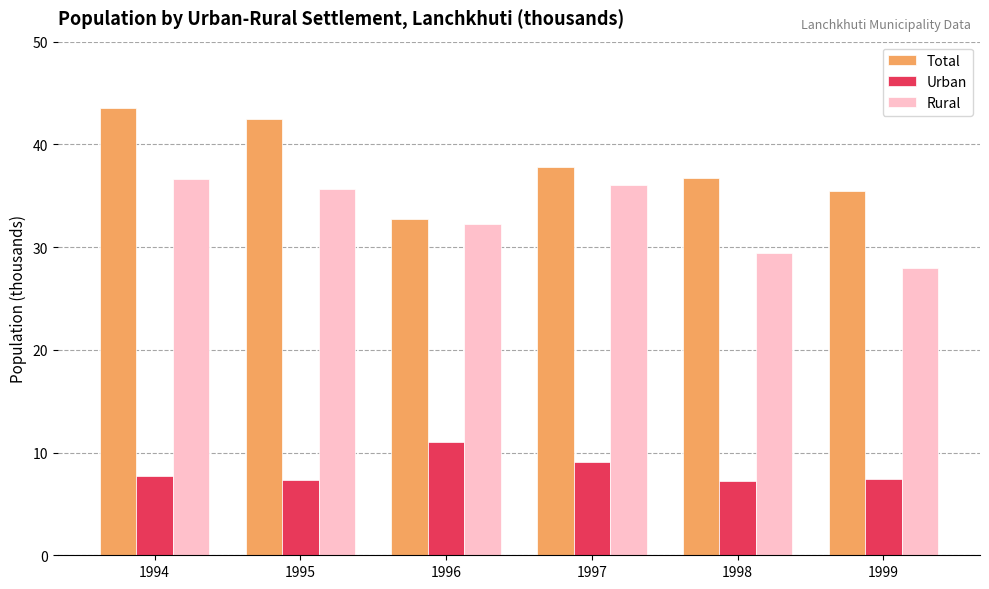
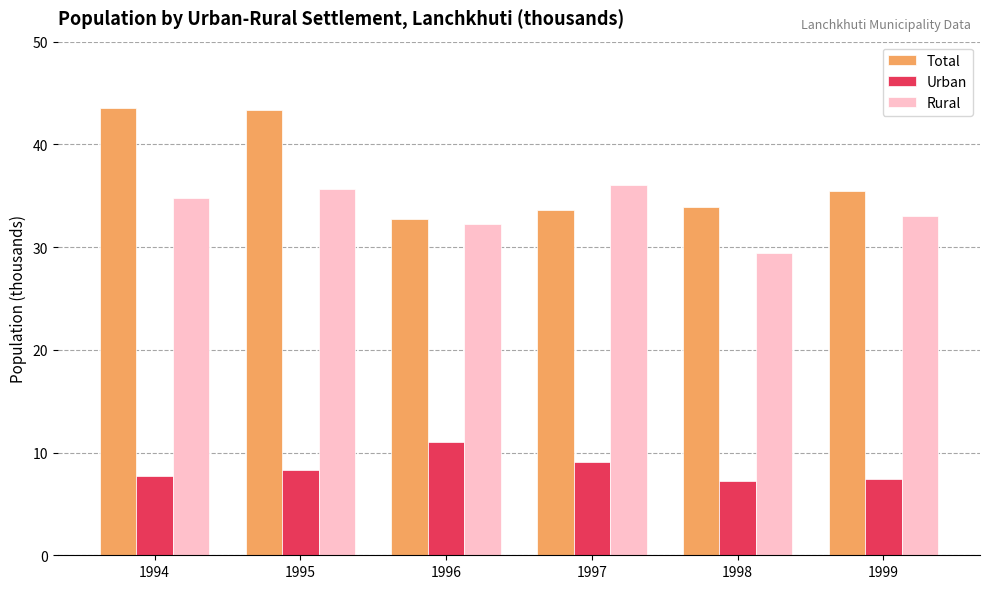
Rural, 1994: 36.6 -> 34.8
Total, 1995: 42.5 -> 43.3
Urban, 1995: 7.3 -> 8.3
Total, 1997: 37.8 -> 33.6
Total, 1998: 36.7 -> 33.9
Rural, 1999: 28.0 -> 33.1
